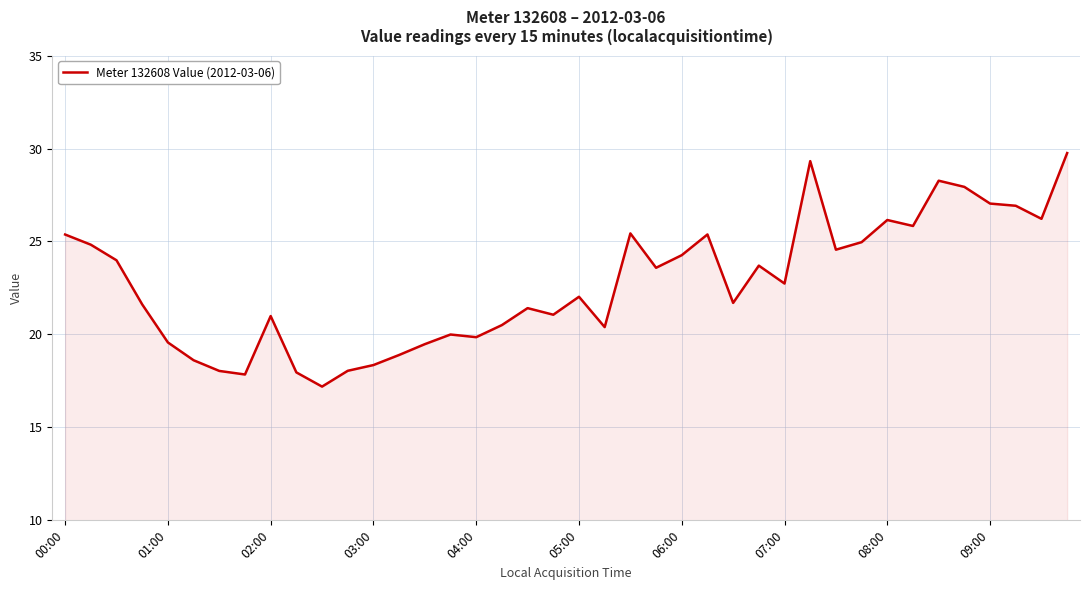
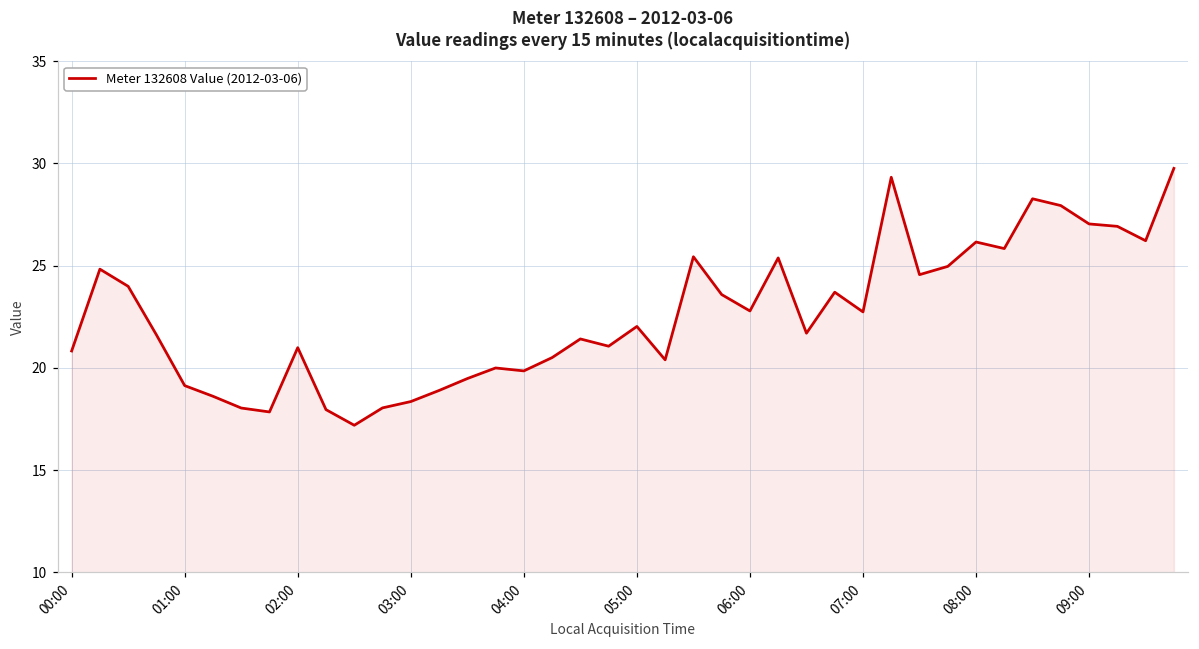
00:00: 25.4 -> 20.8
01:00: 19.6 -> 19.1
06:00: 24.3 -> 22.8
